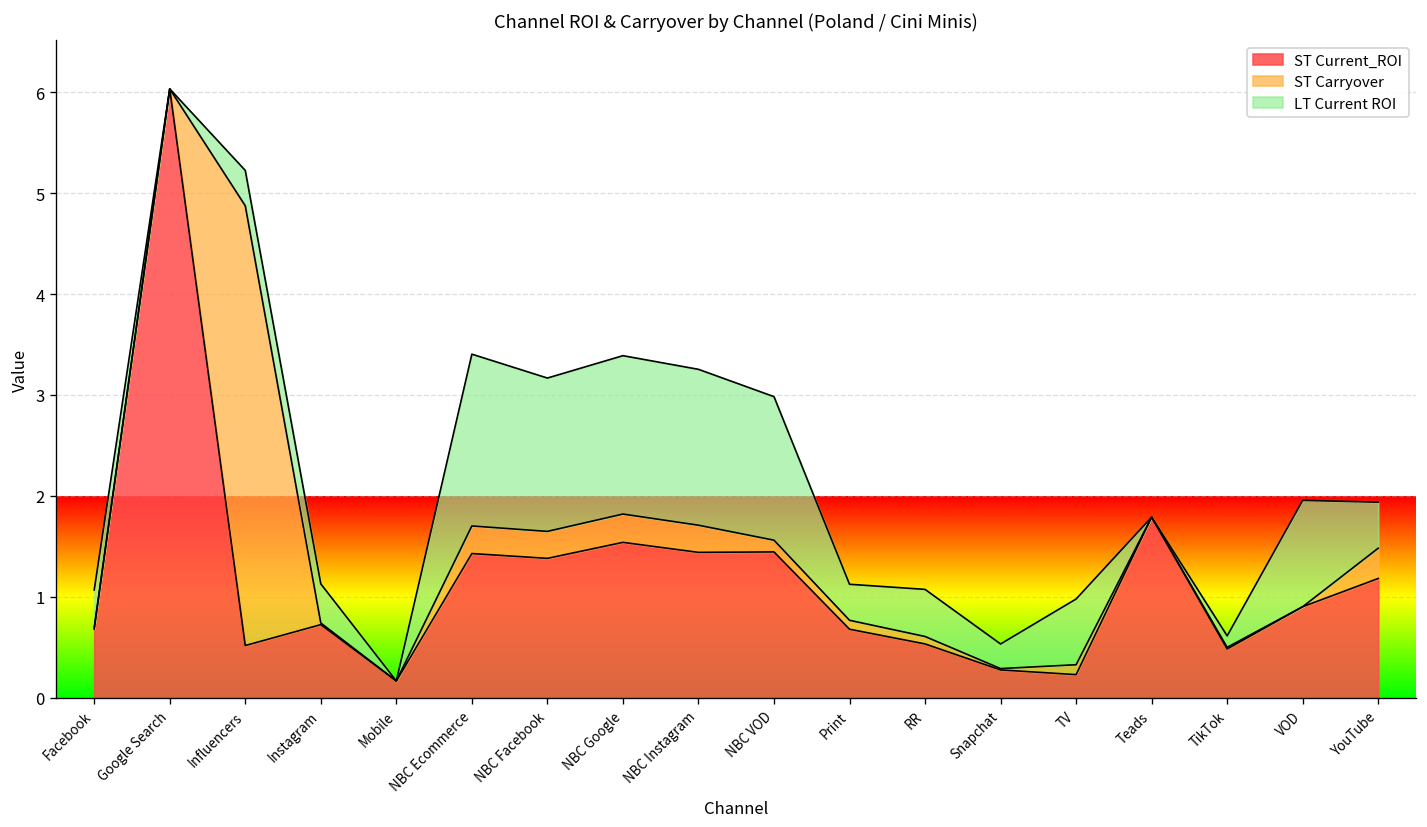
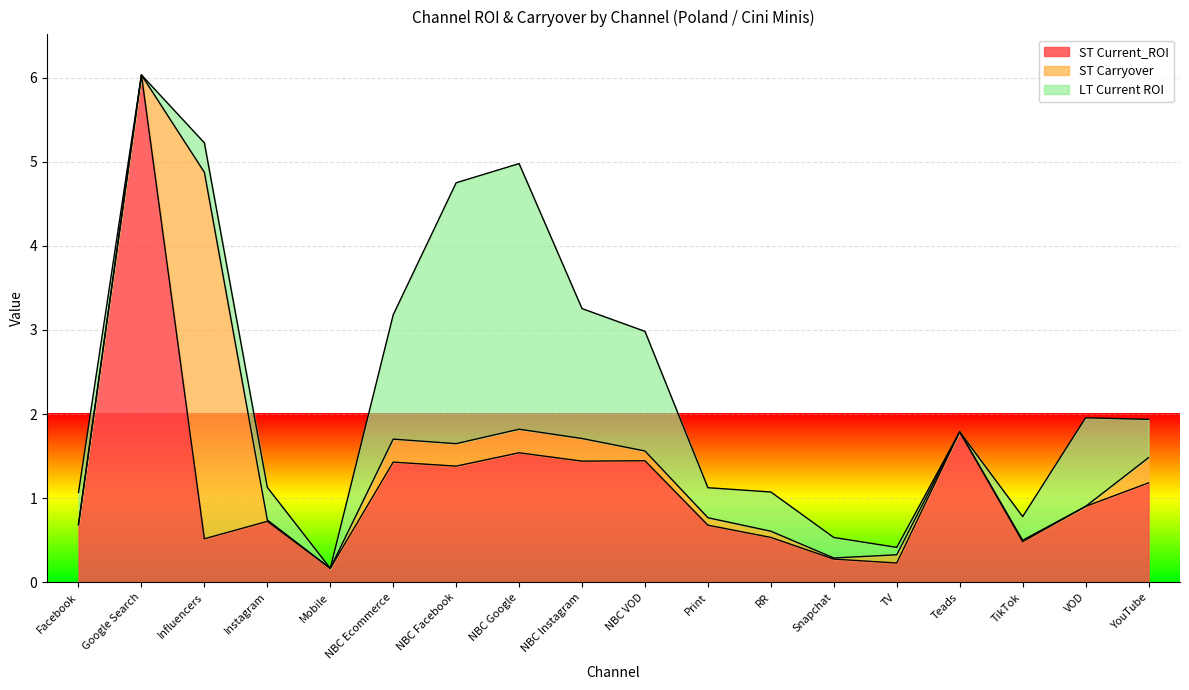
LT Current ROI, NBC Ecommerce: 1.7 -> 1.5
LT Current ROI, NBC Facebook: 1.5 -> 3.1
LT Current ROI, NBC Google: 1.6 -> 3.2
LT Current ROI, TV: 0.7 -> 0.1
LT Current ROI, TikTok: 0.1 -> 0.3
